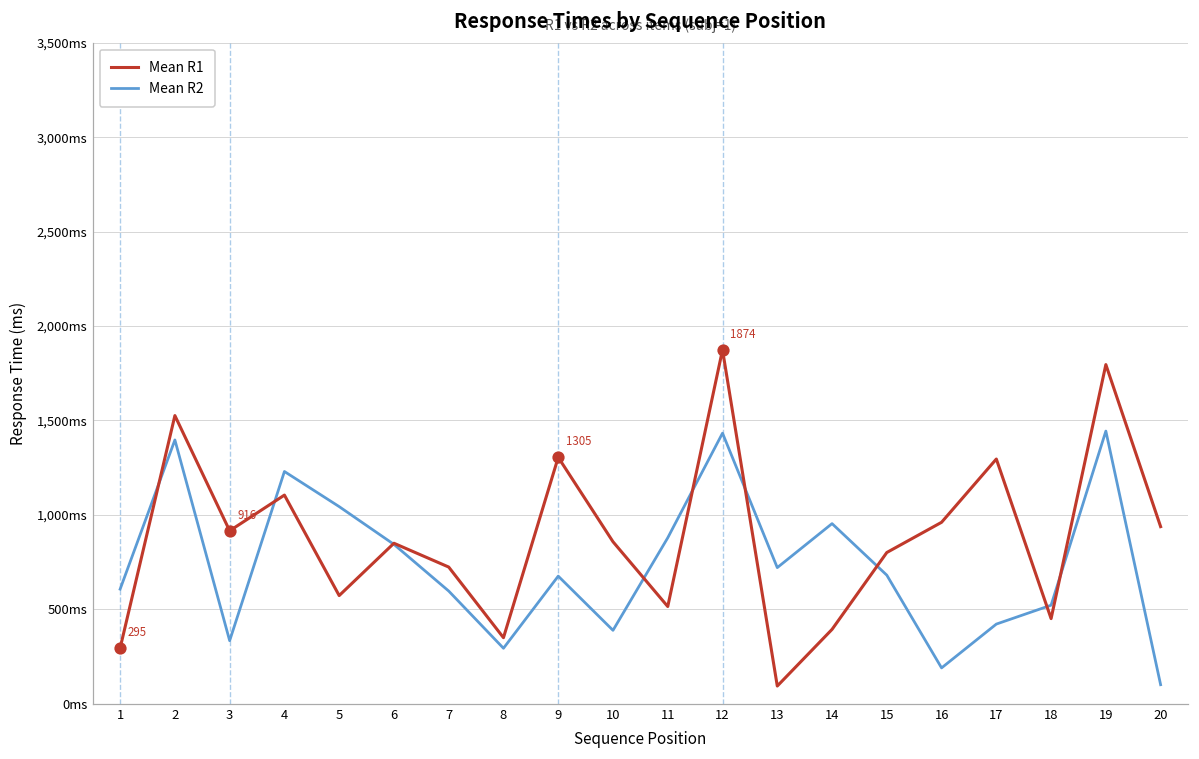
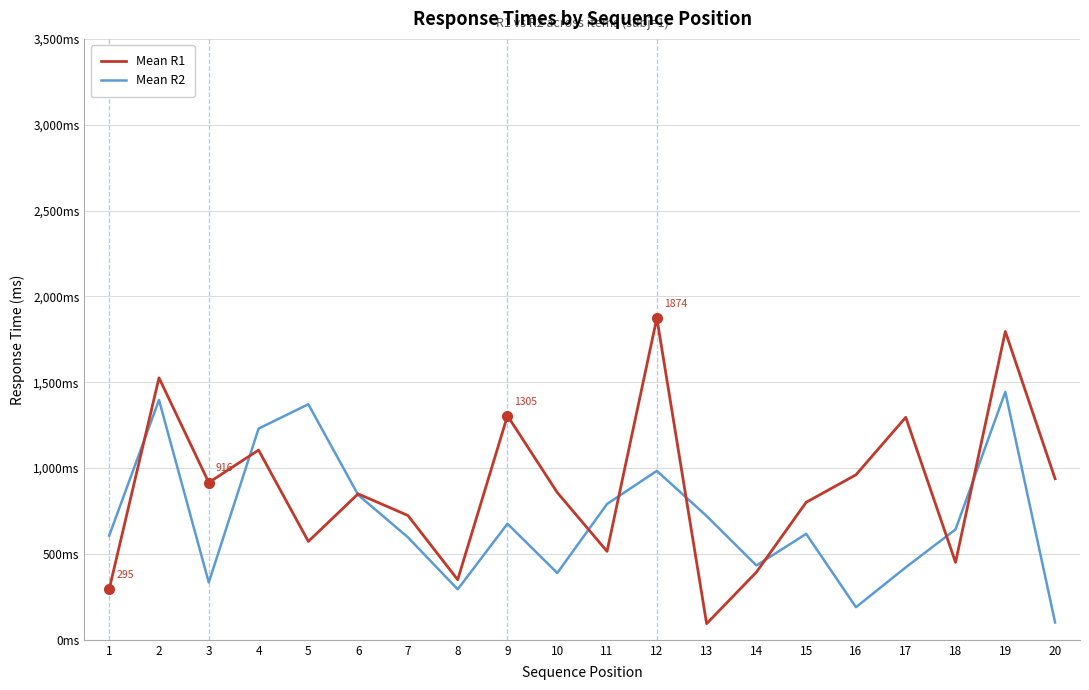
Mean R2, 5: 1,040ms -> 1,370ms
Mean R2, 11: 880ms -> 790ms
Mean R2, 12: 1,430ms -> 980ms
Mean R2, 14: 950ms -> 430ms
Mean R2, 15: 680ms -> 620ms
Mean R2, 18: 520ms -> 640ms
